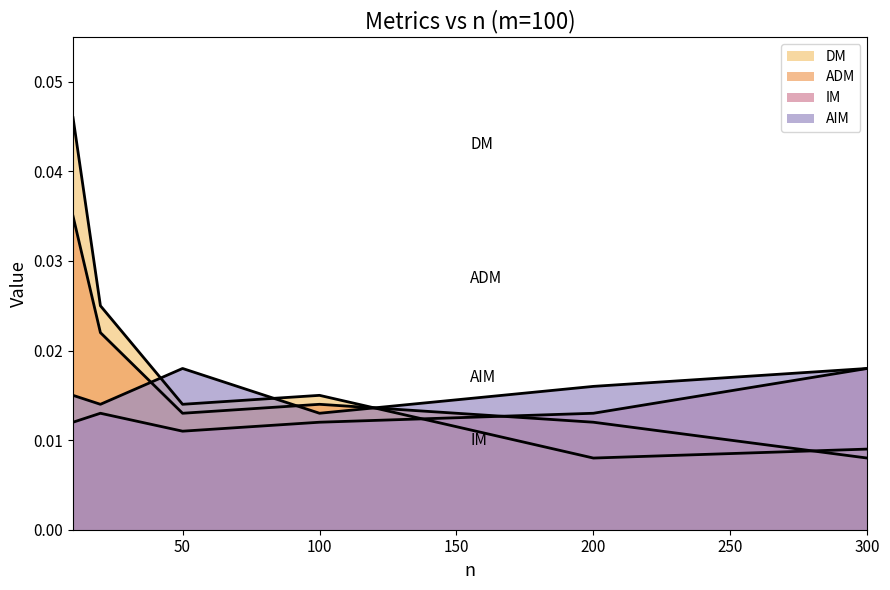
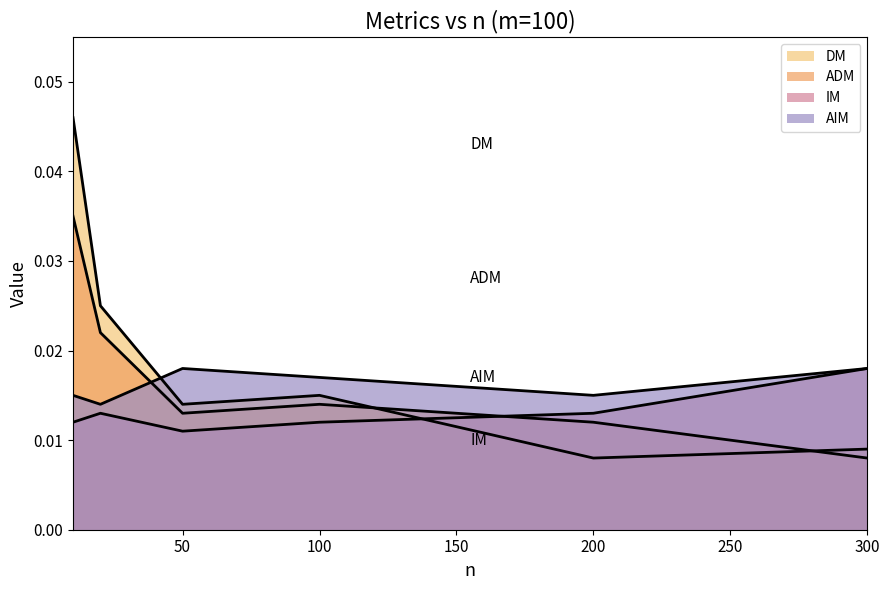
AIM, 100: 0.013 -> 0.017
AIM, 200: 0.016 -> 0.015
